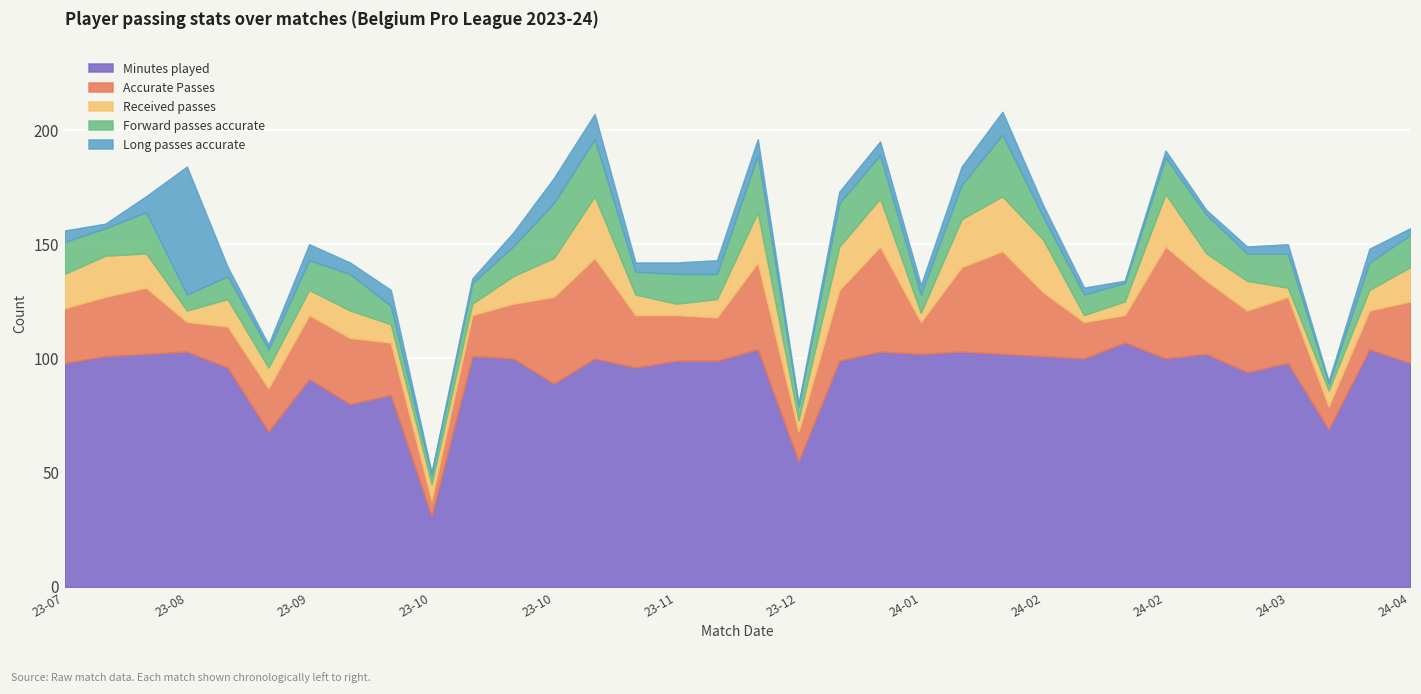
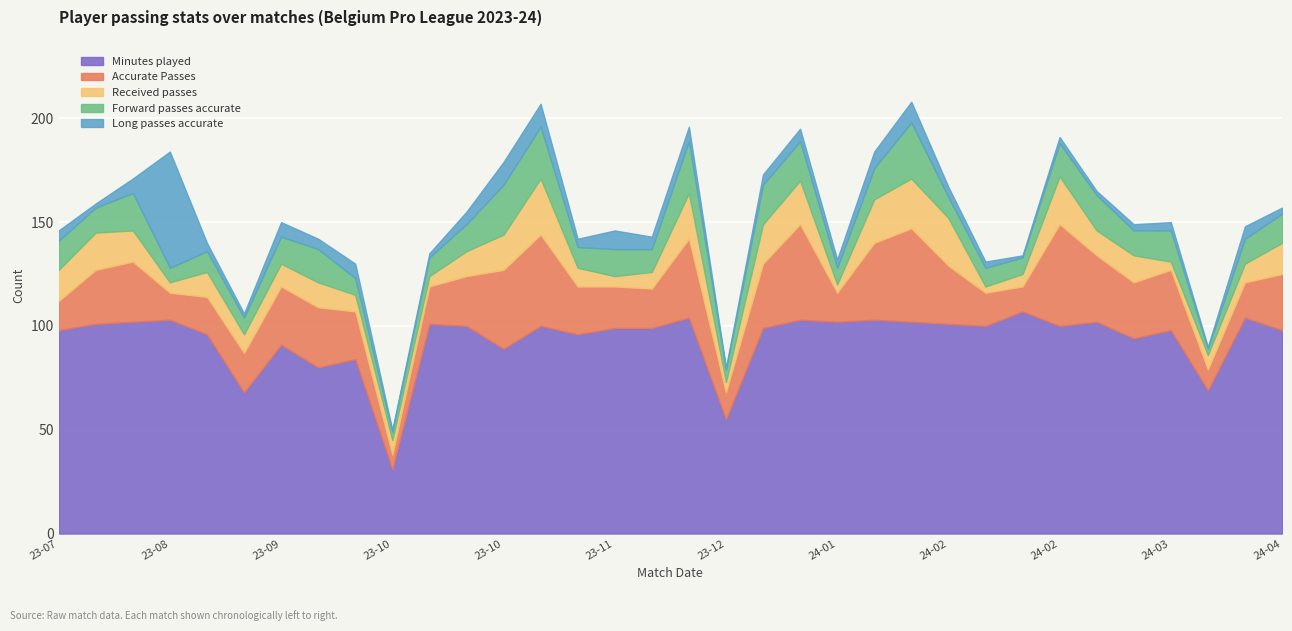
Accurate Passes, 23-07: 24 -> 14
Long passes accurate, 23-11: 5 -> 9
